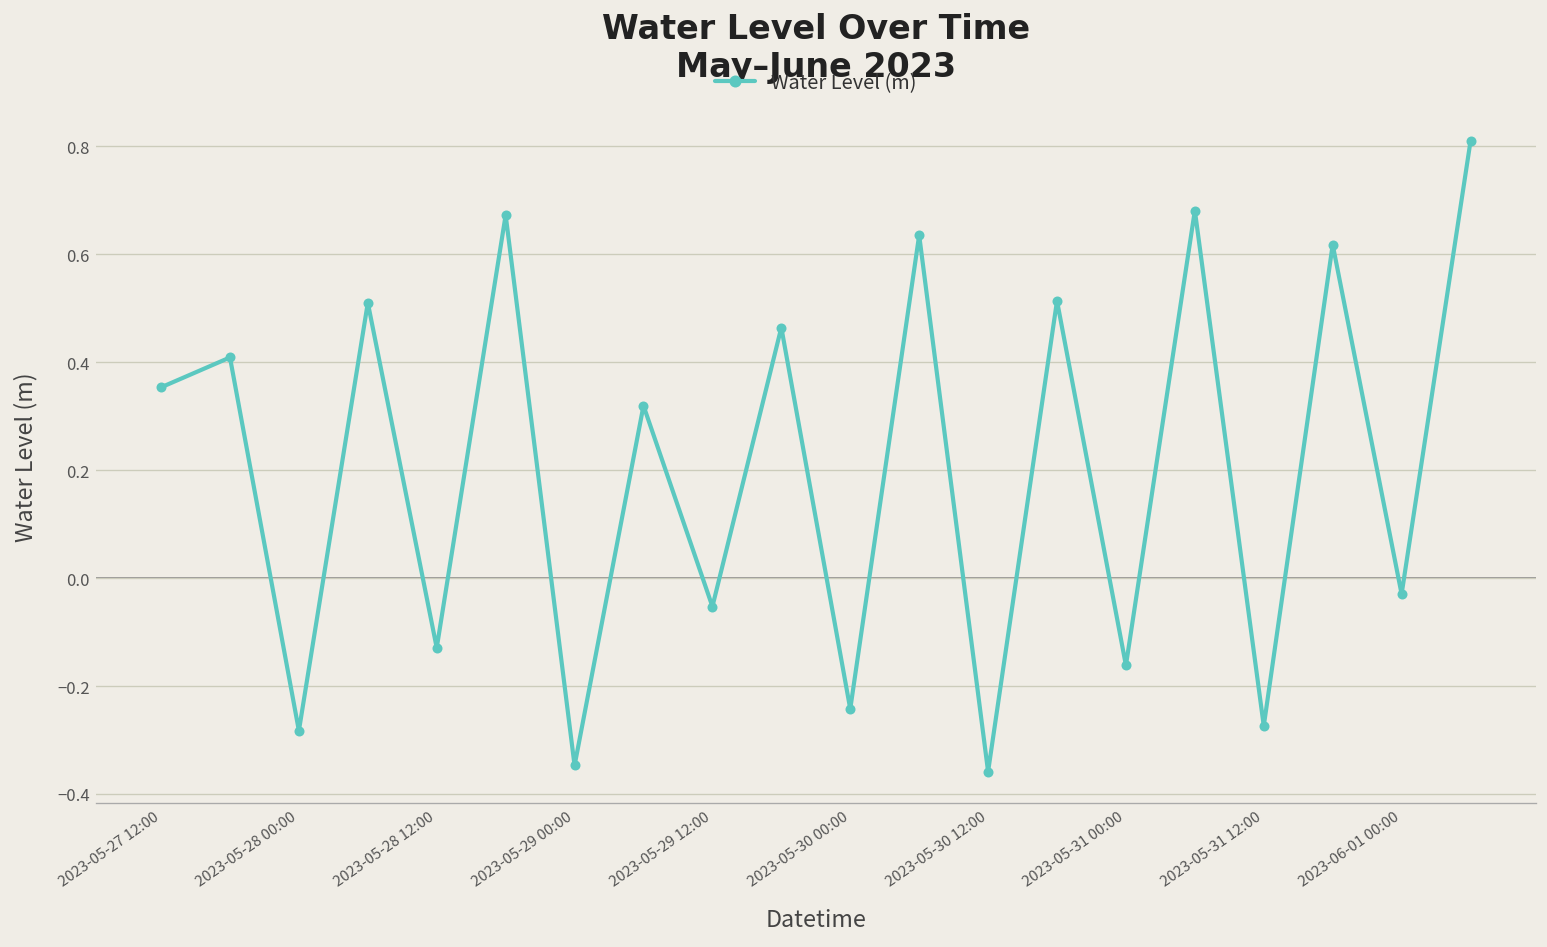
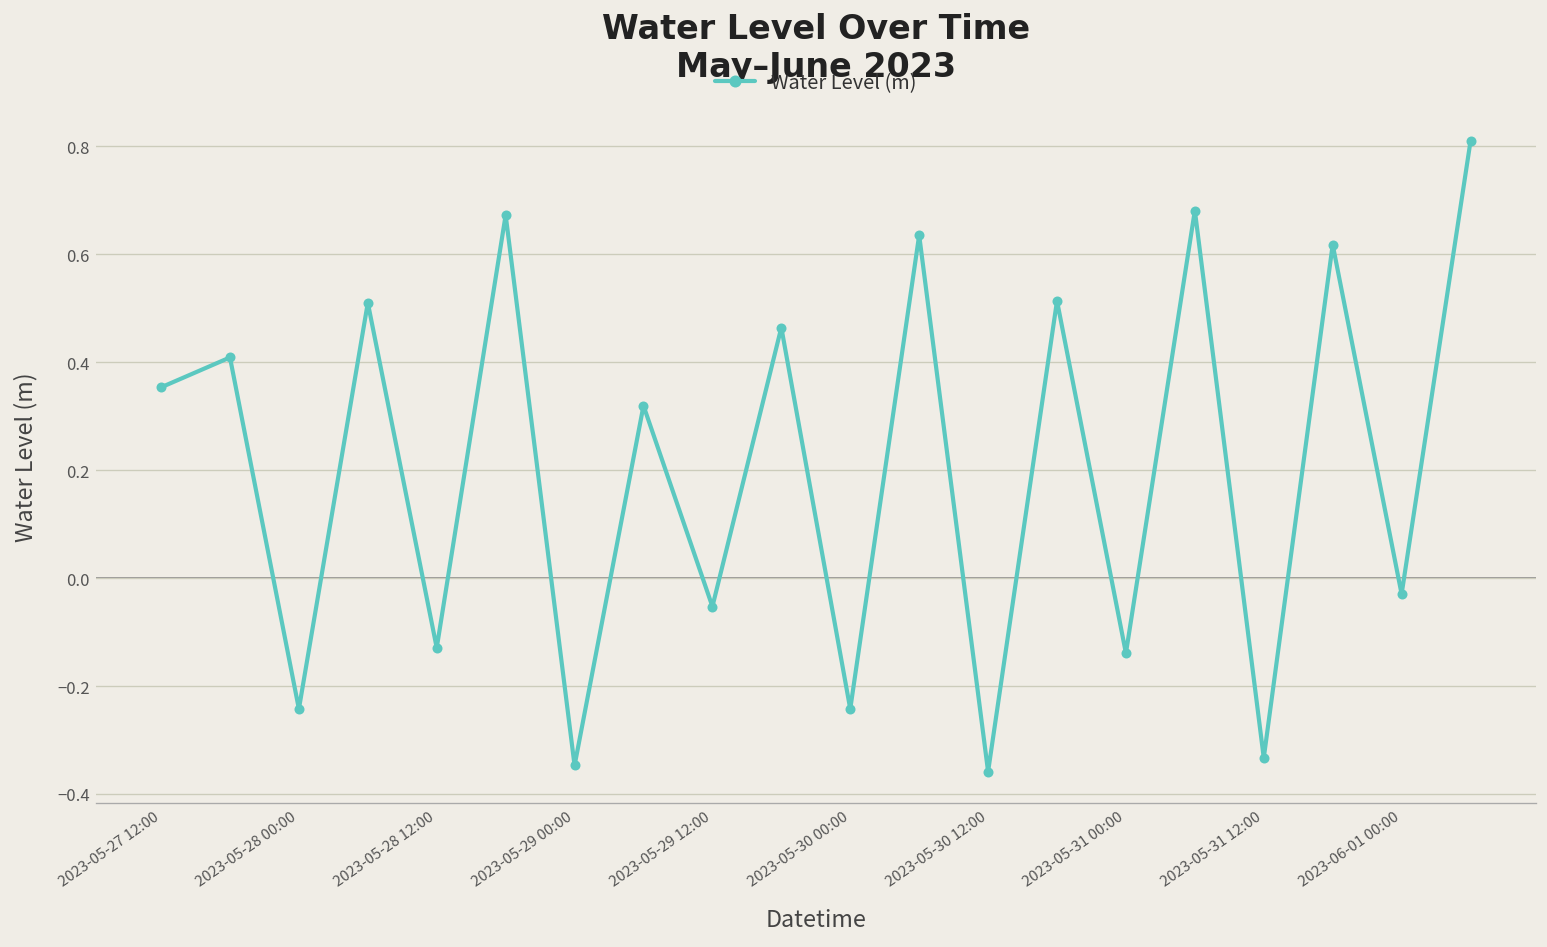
2023-05-28 00:00: -0.28 -> -0.24
2023-05-31 00:00: -0.16 -> -0.14
2023-05-31 12:00: -0.27 -> -0.33
